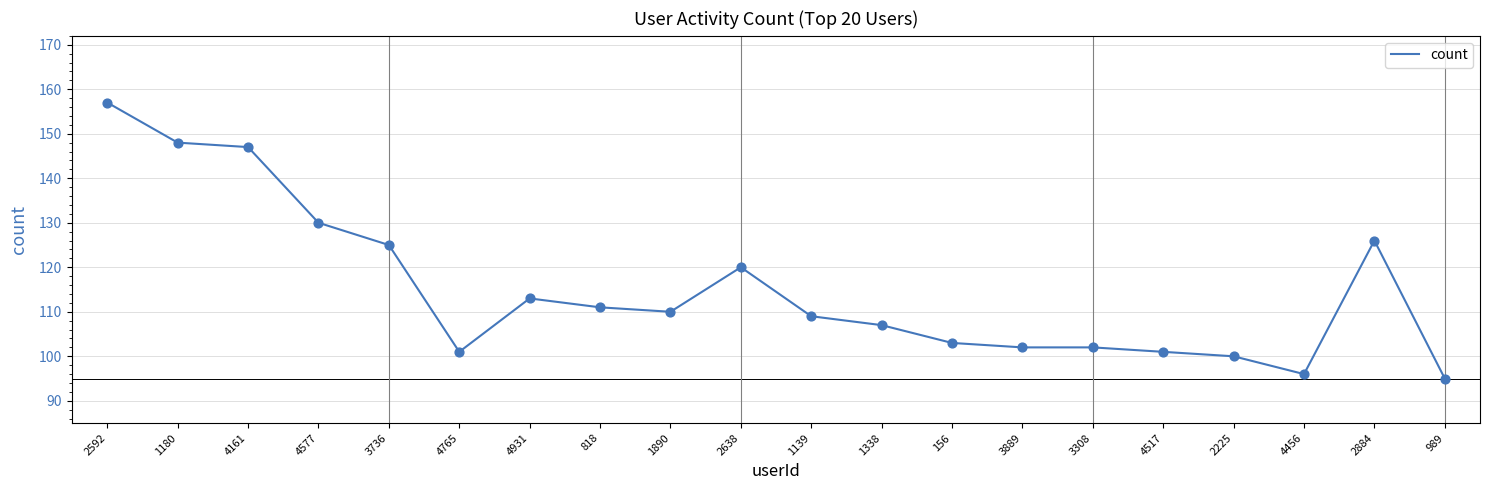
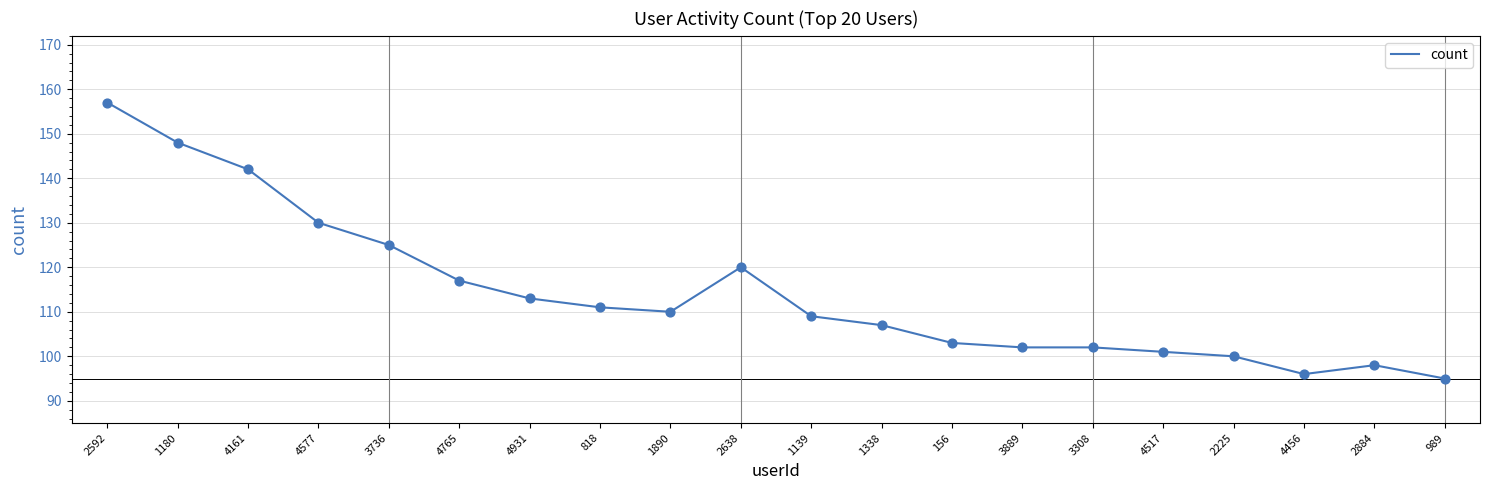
4161: 147 -> 142
4765: 101 -> 117
2884: 126 -> 98
